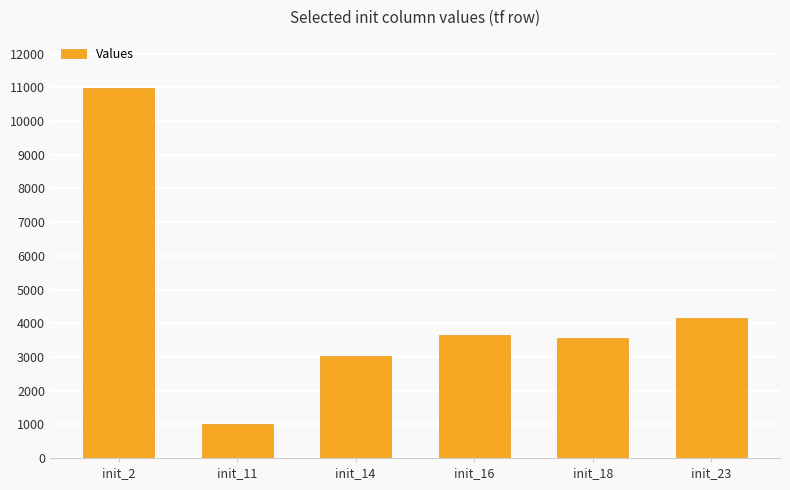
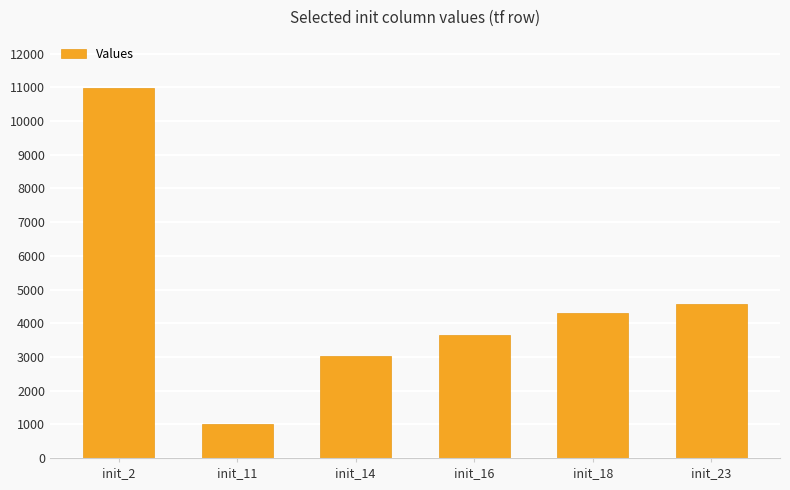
init_18: 3600 -> 4300
init_23: 4100 -> 4600
